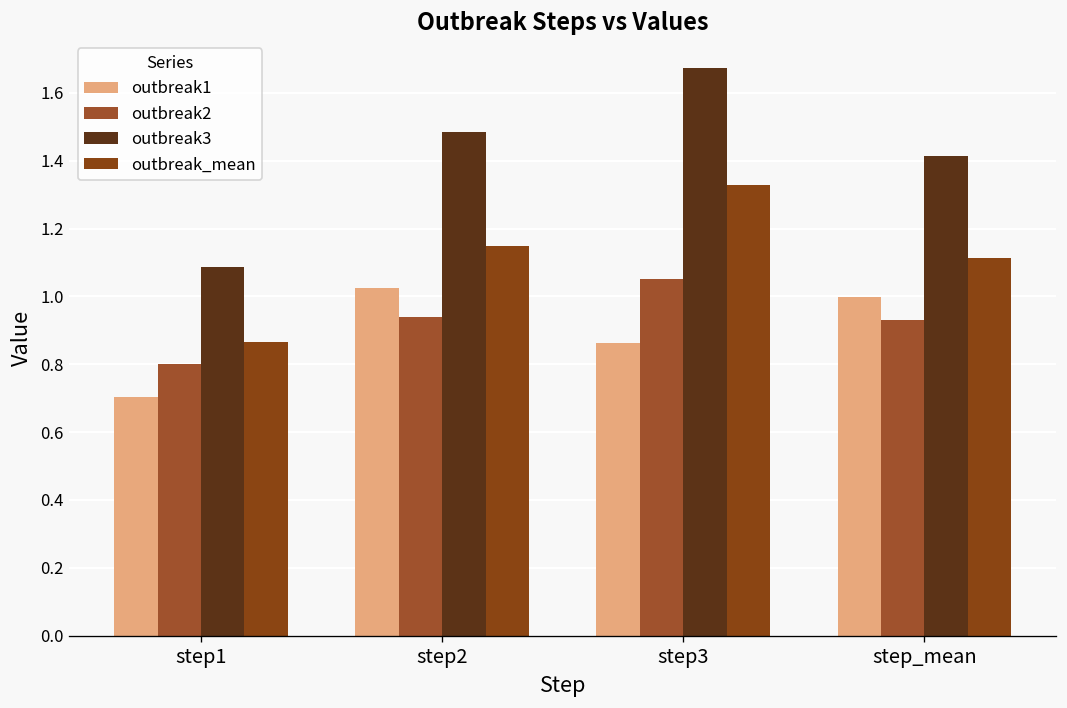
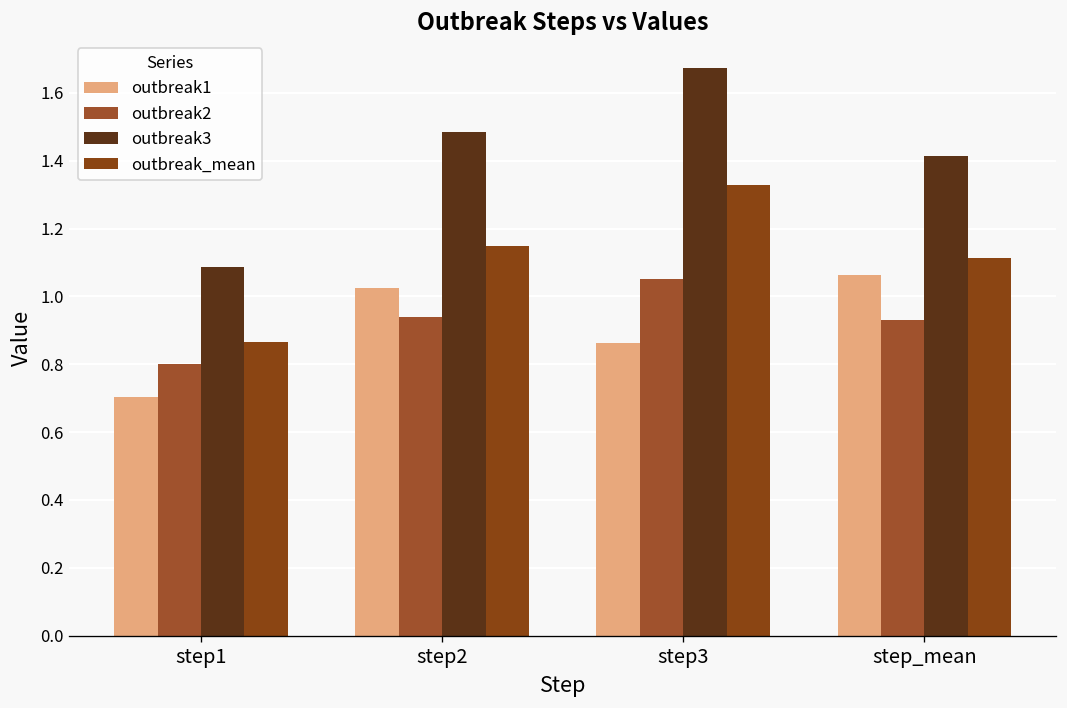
outbreak1, step_mean: 1.00 -> 1.06
